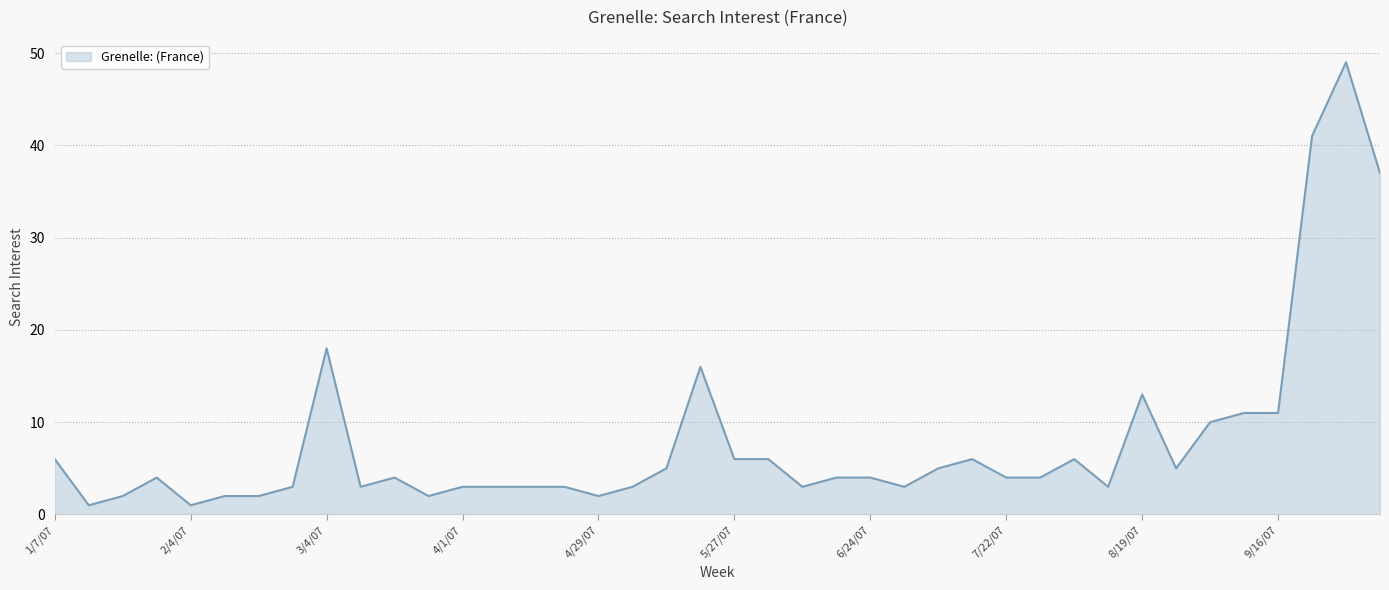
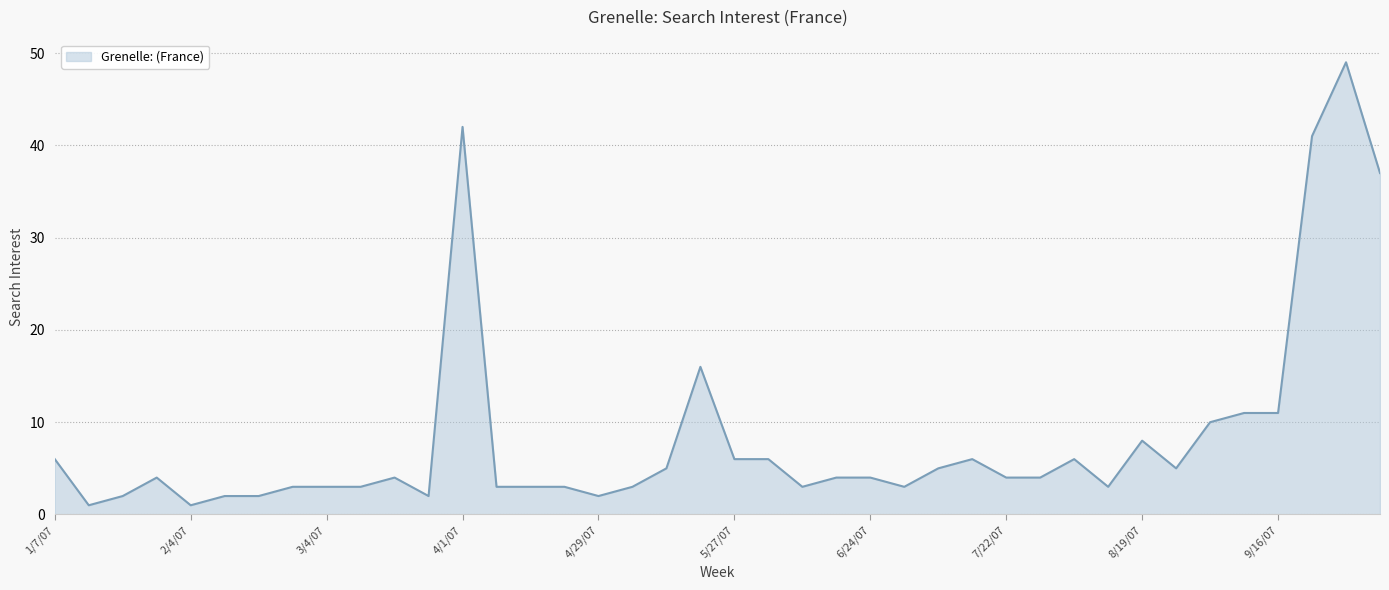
3/4/07: 18 -> 3
4/1/07: 3 -> 42
8/19/07: 13 -> 8
